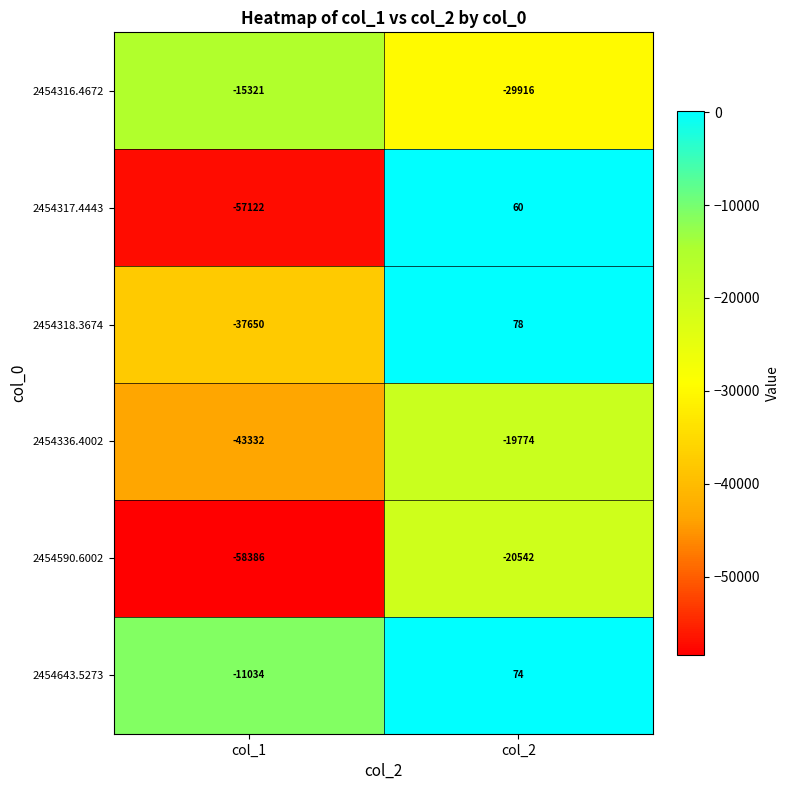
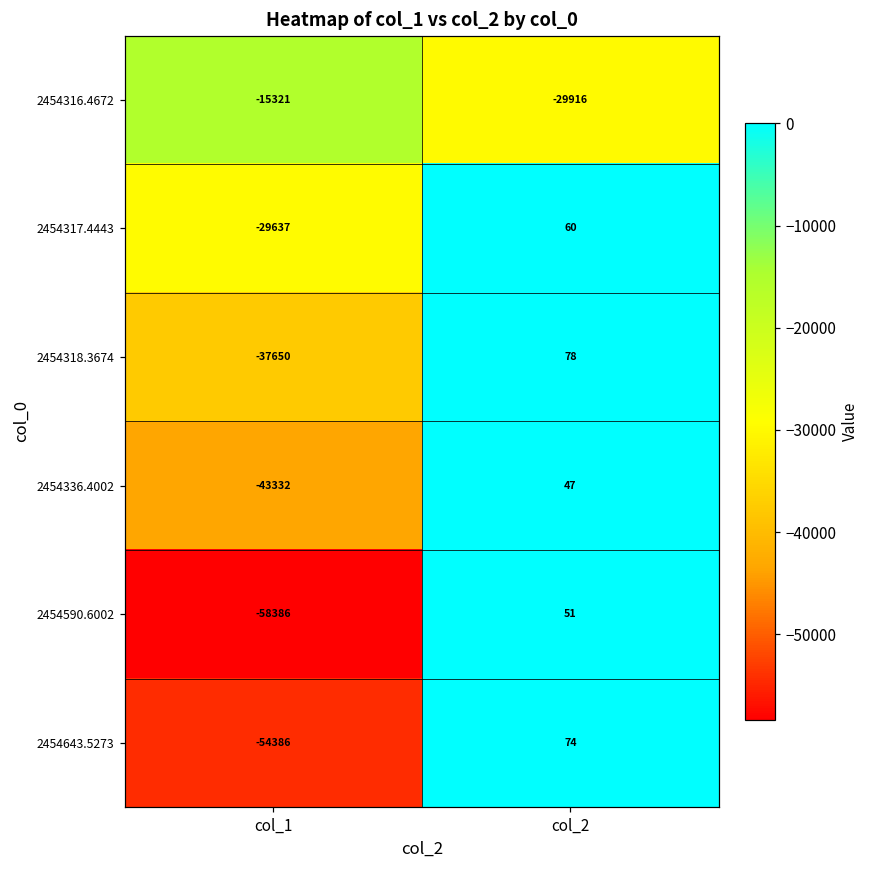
2454317.4443, col_1: -57122 -> -29637
2454336.4002, col_2: -19774 -> 47
2454590.6002, col_2: -20542 -> 51
2454643.5273, col_1: -11034 -> -54386
